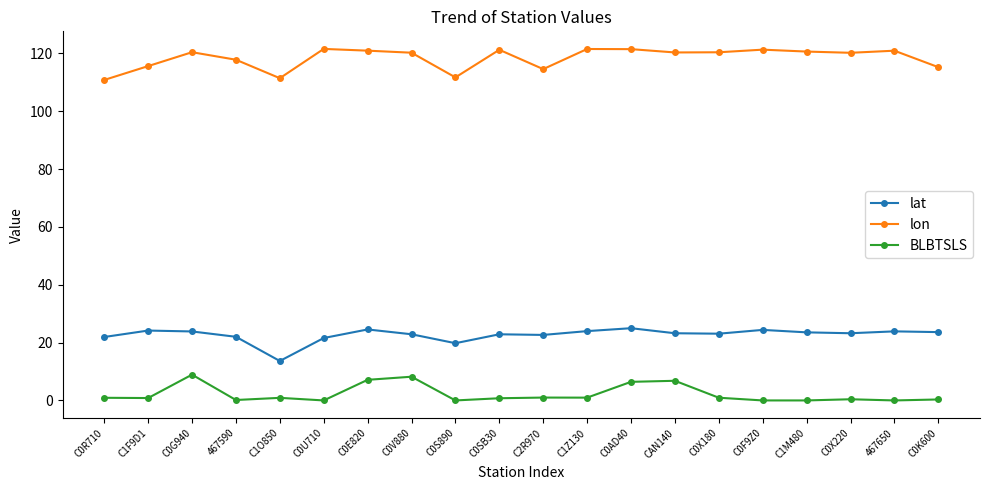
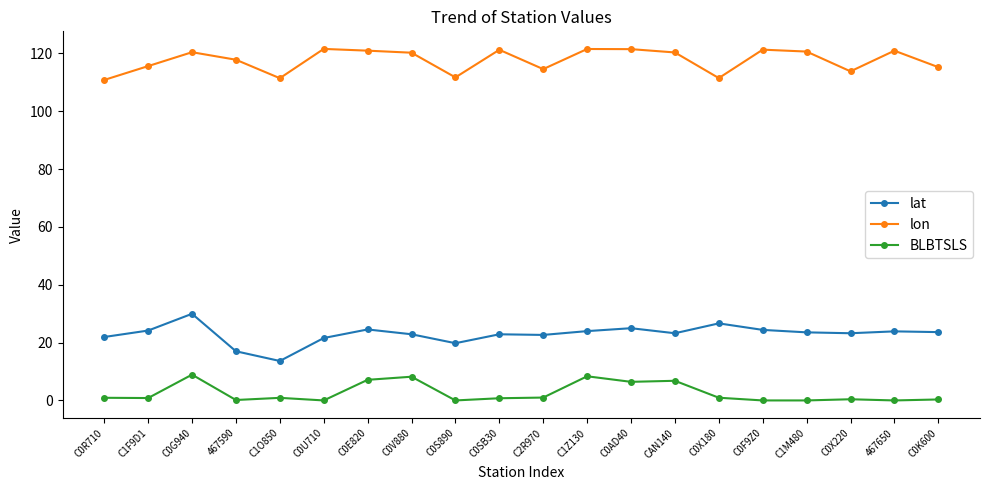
lat, C0G940: 24 -> 30
lat, 467590: 22 -> 17
BLBTSLS, C1Z130: 1 -> 8
lat, C0X180: 23 -> 27
lon, C0X180: 120 -> 111
lon, C0X220: 120 -> 114
